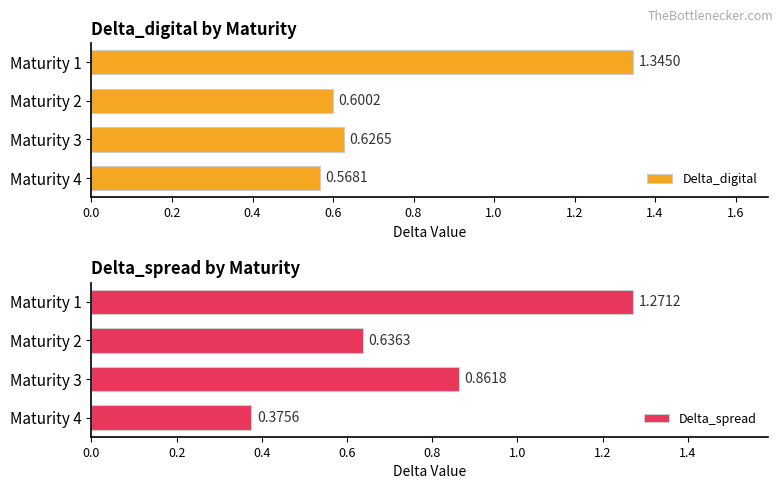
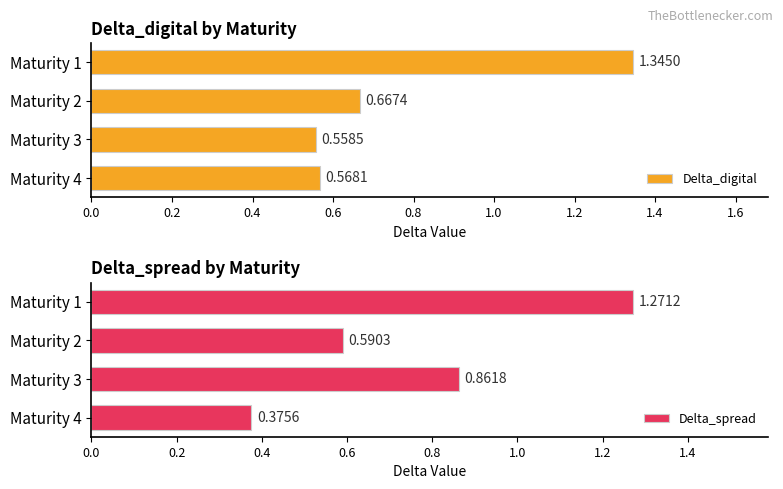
Delta_digital by Maturity, Maturity 2: 0.6002 -> 0.6674
Delta_digital by Maturity, Maturity 3: 0.6265 -> 0.5585
Delta_spread by Maturity, Maturity 2: 0.6363 -> 0.5903
